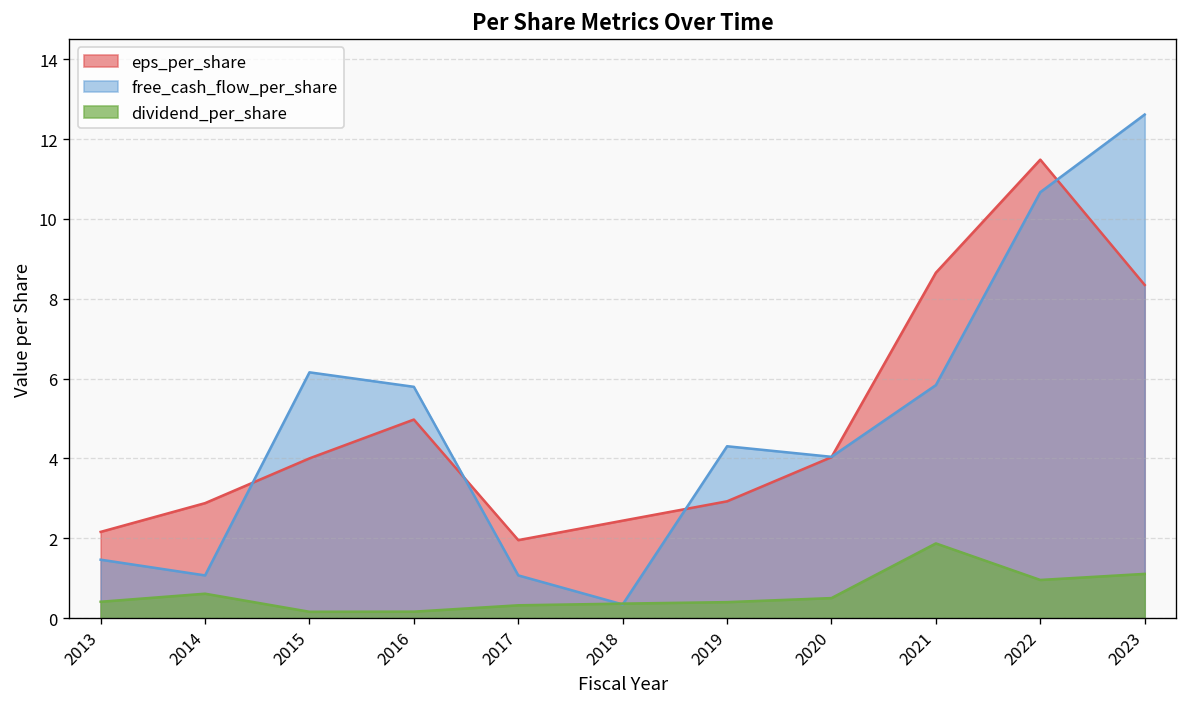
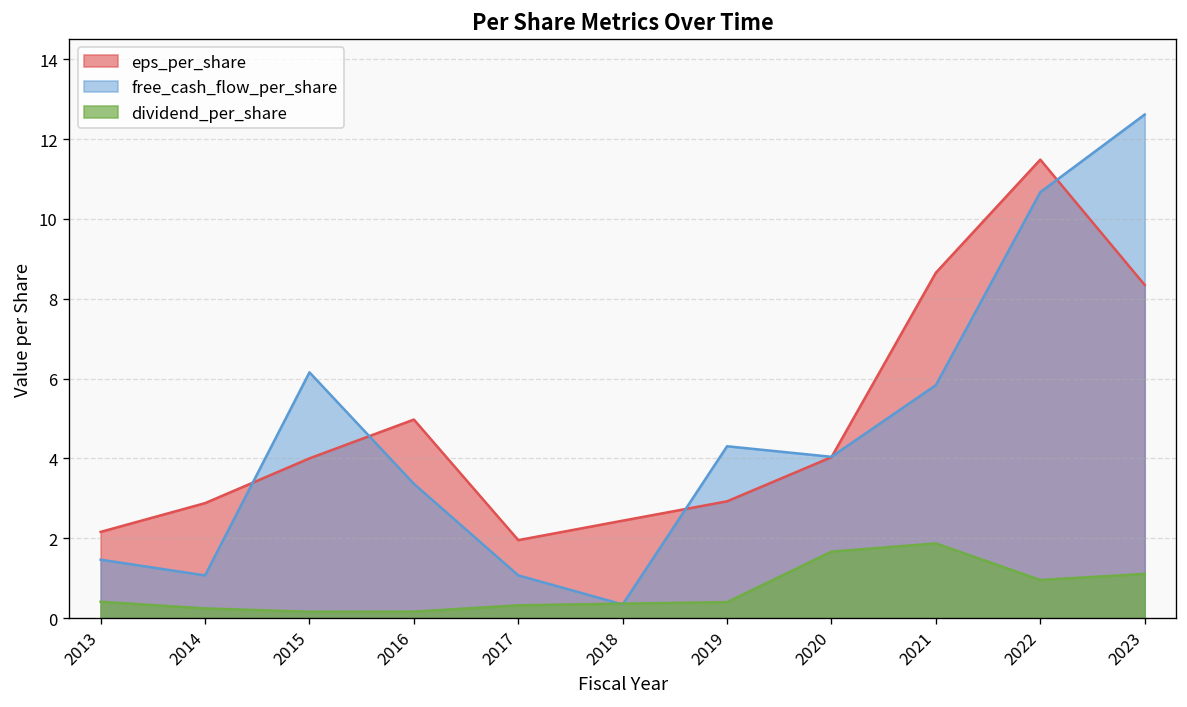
dividend_per_share, 2014: 0.6 -> 0.2
free_cash_flow_per_share, 2016: 5.8 -> 3.4
dividend_per_share, 2020: 0.5 -> 1.7
